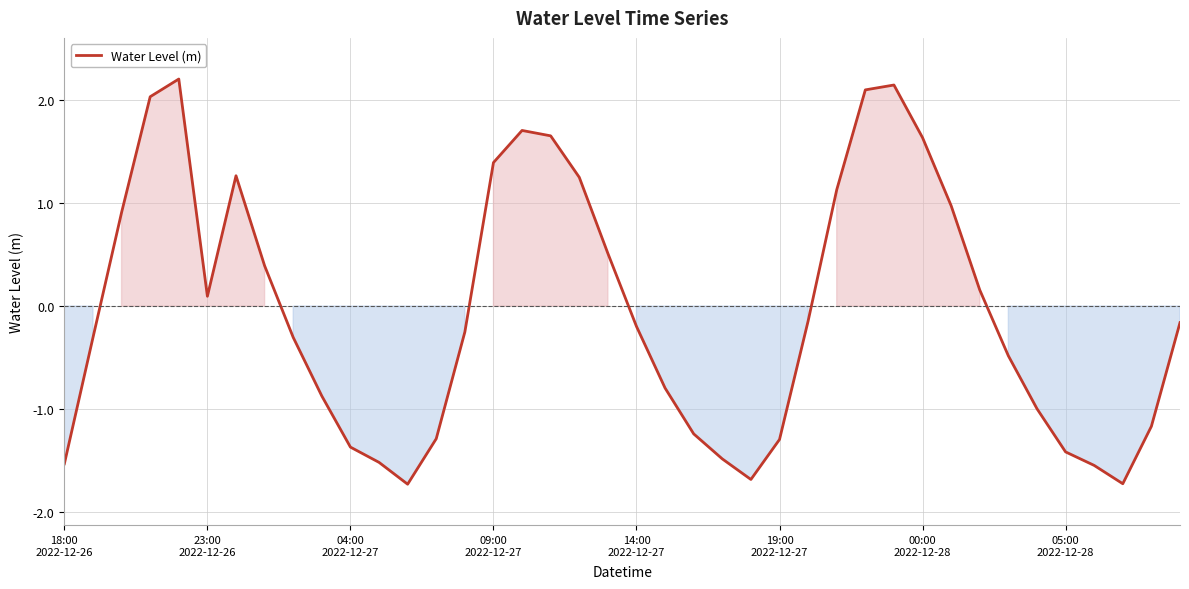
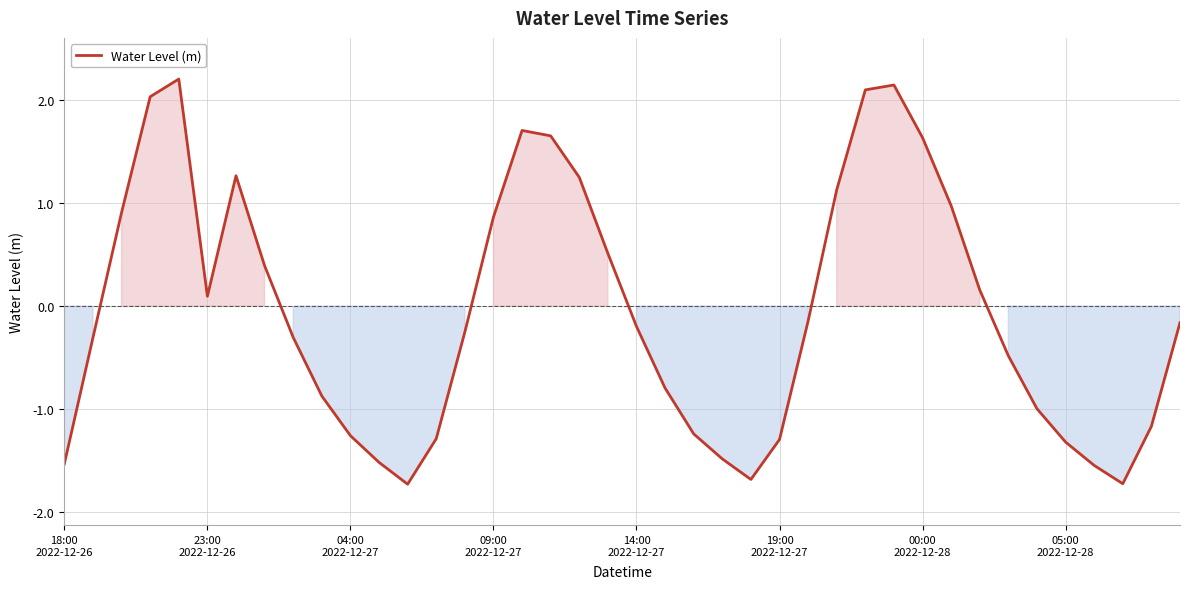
04:00 2022-12-27: -1.37 -> -1.26
09:00 2022-12-27: 1.40 -> 0.87
05:00 2022-12-28: -1.42 -> -1.32
